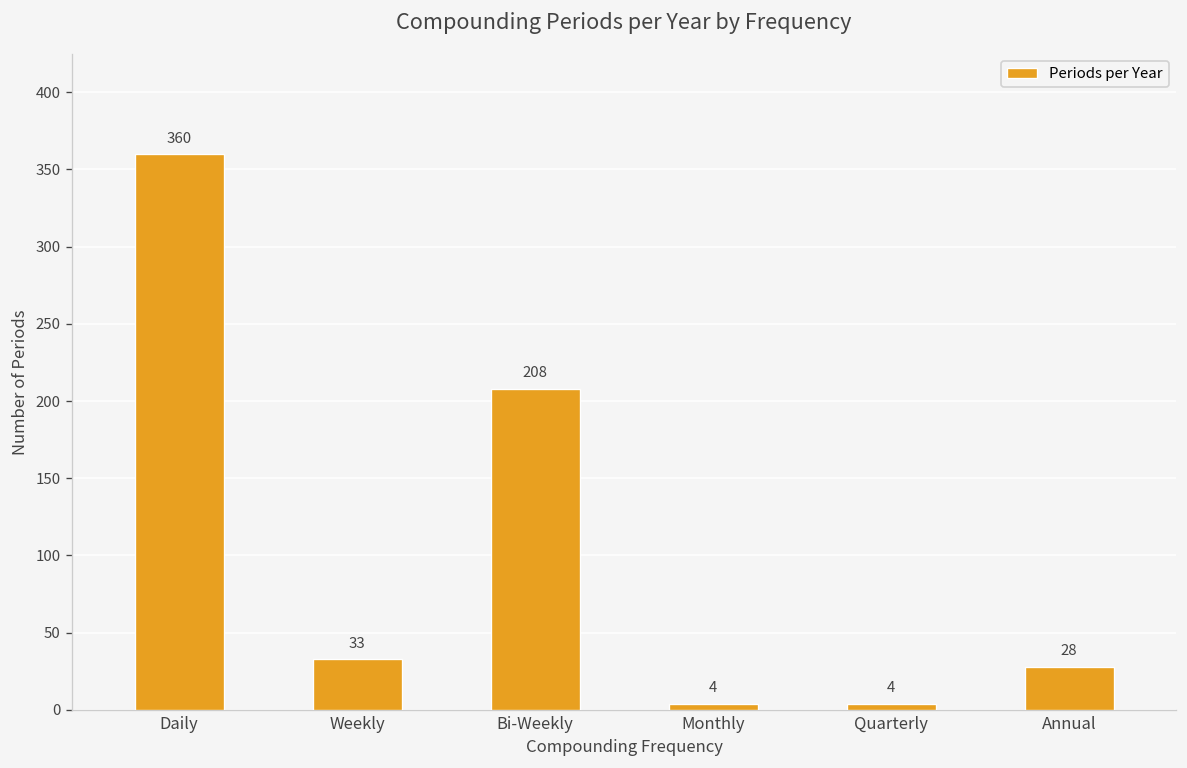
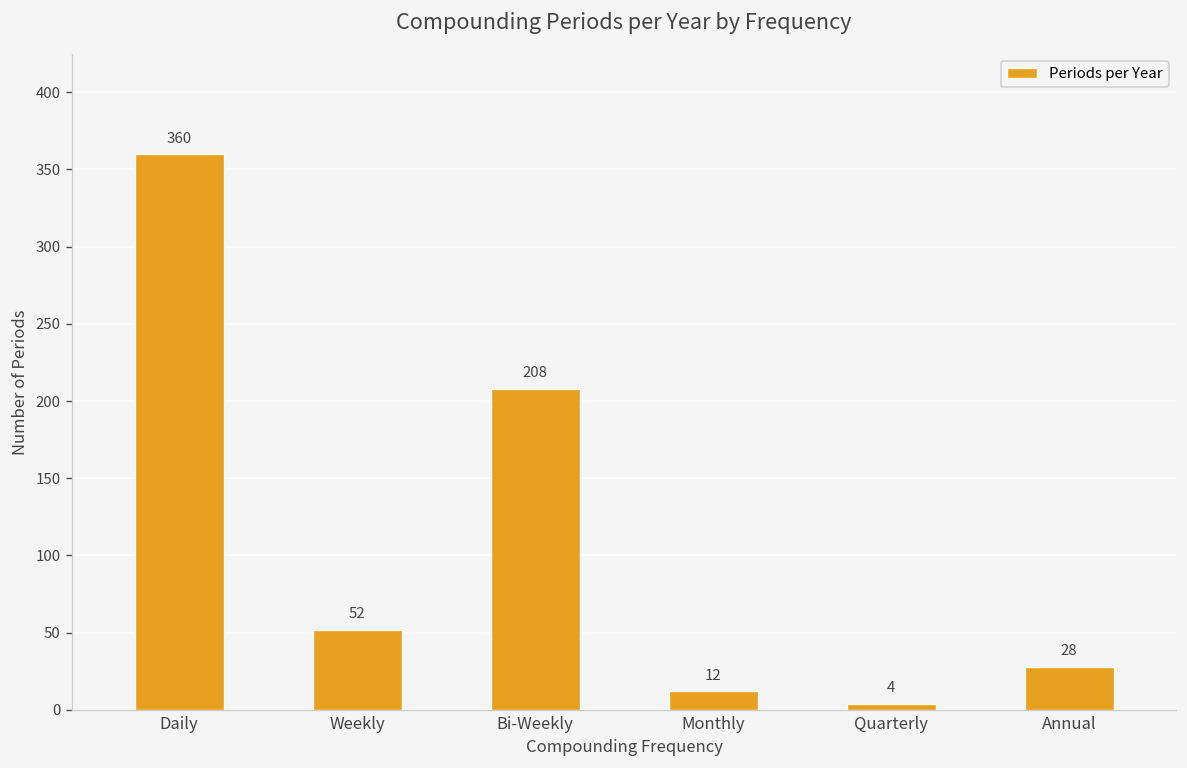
Weekly: 33 -> 52
Monthly: 4 -> 12
